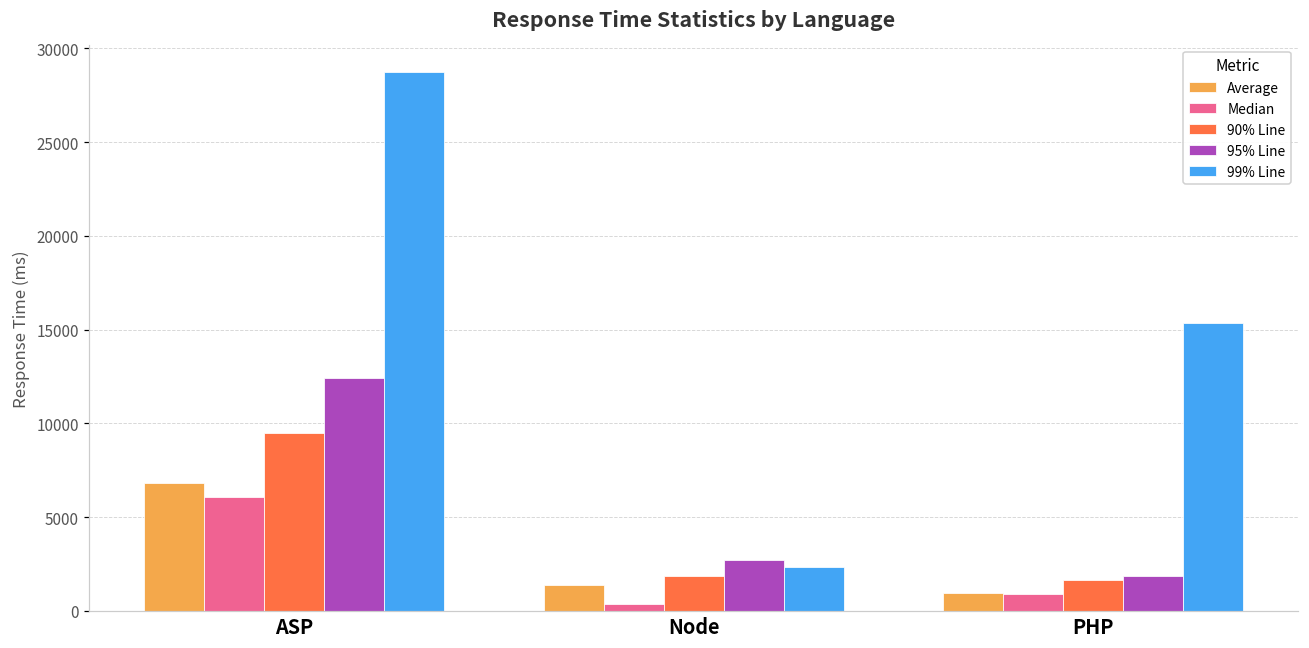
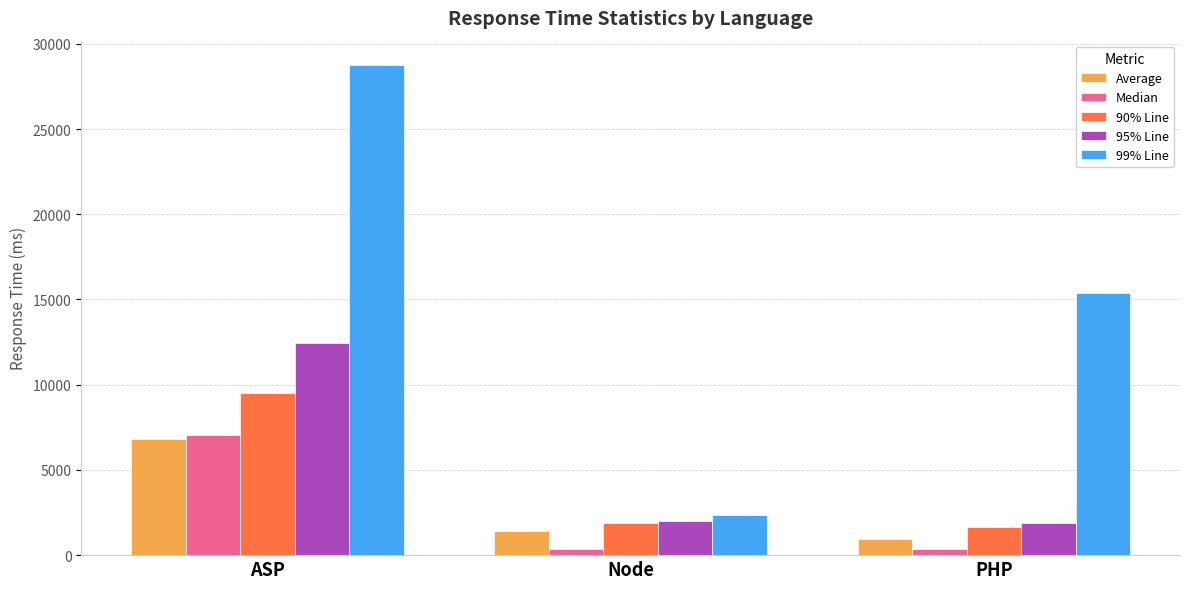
Median, ASP: 6100 -> 7100
95% Line, Node: 2700 -> 2000
Median, PHP: 900 -> 400
